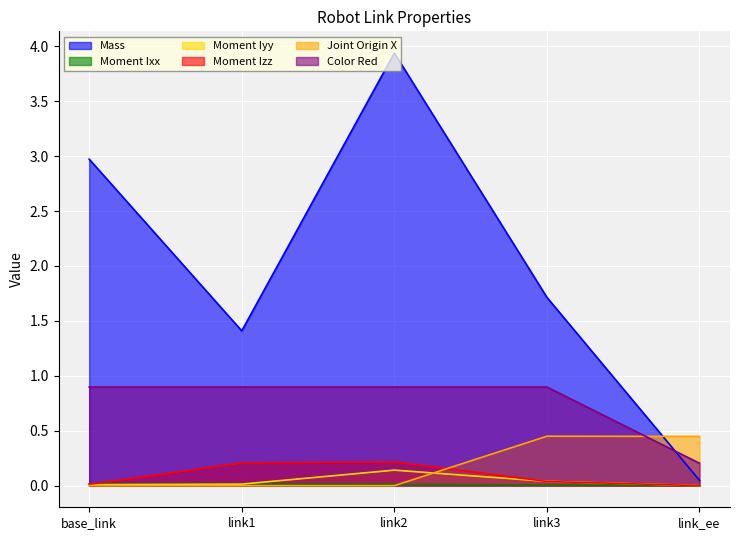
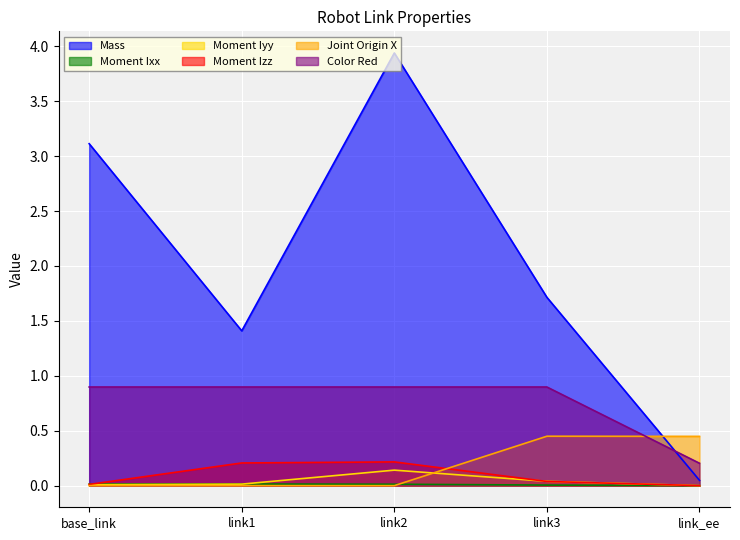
Mass, base_link: 2.97 -> 3.11
